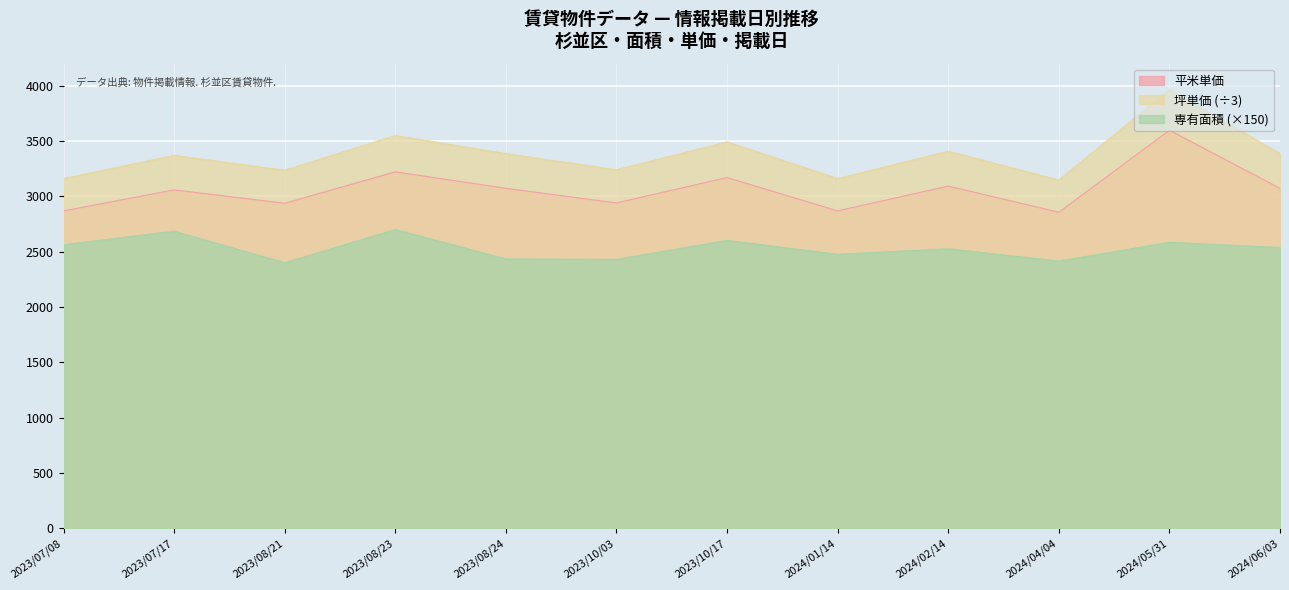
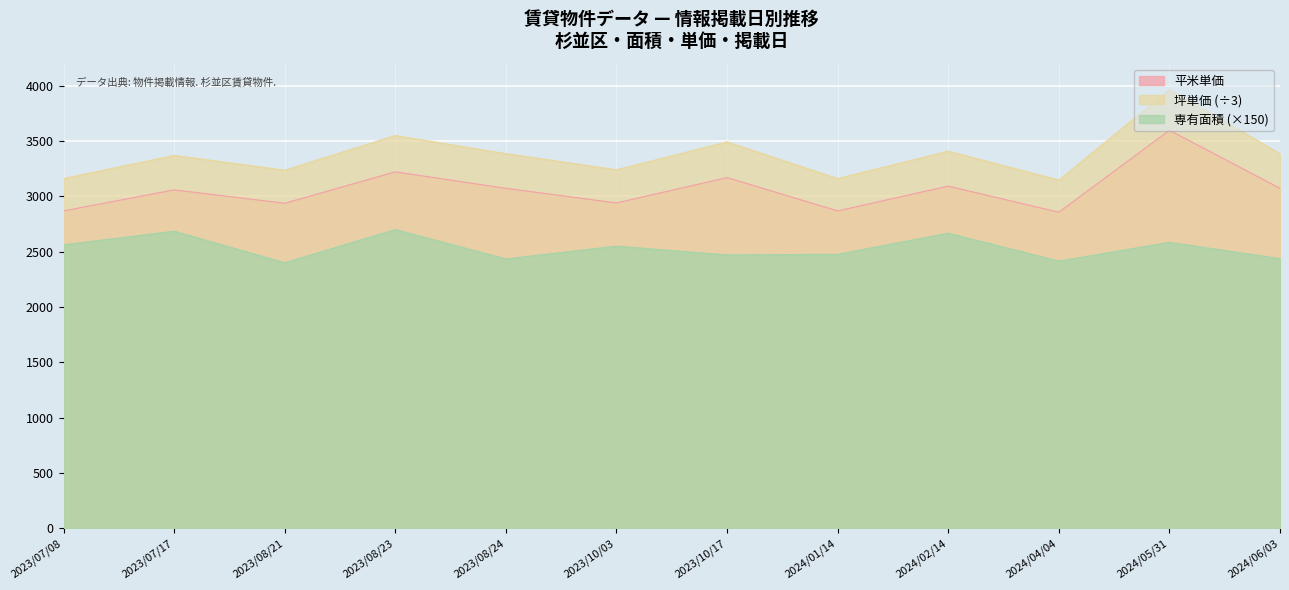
専有面積 (×150), 2023/10/03: 2430 -> 2550
専有面積 (×150), 2023/10/17: 2600 -> 2470
専有面積 (×150), 2024/02/14: 2530 -> 2670
専有面積 (×150), 2024/06/03: 2540 -> 2440
